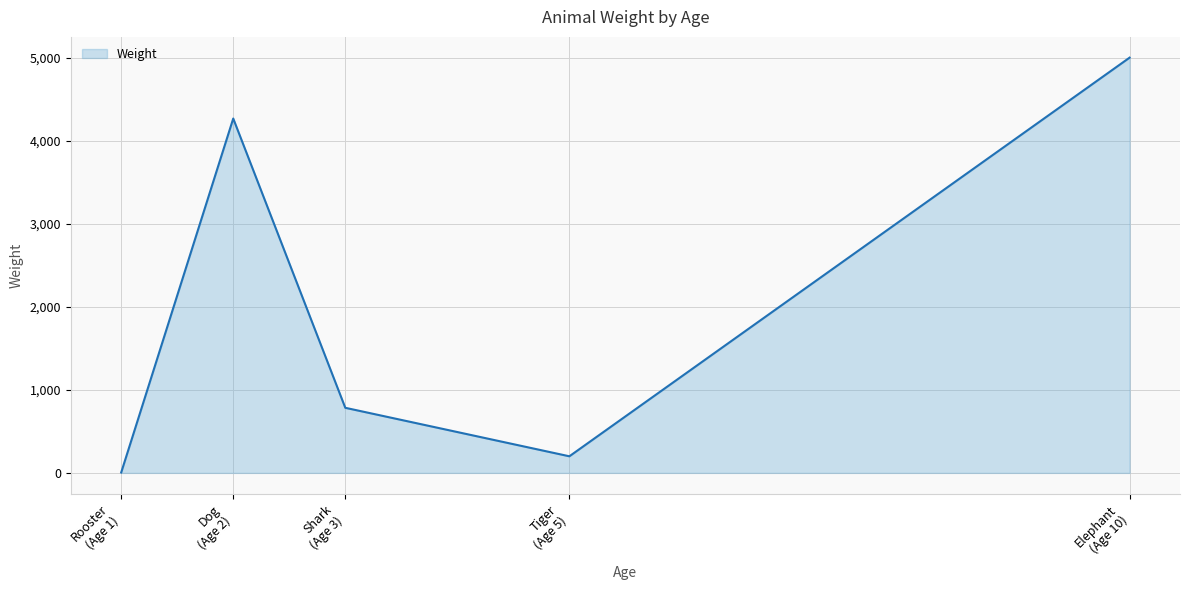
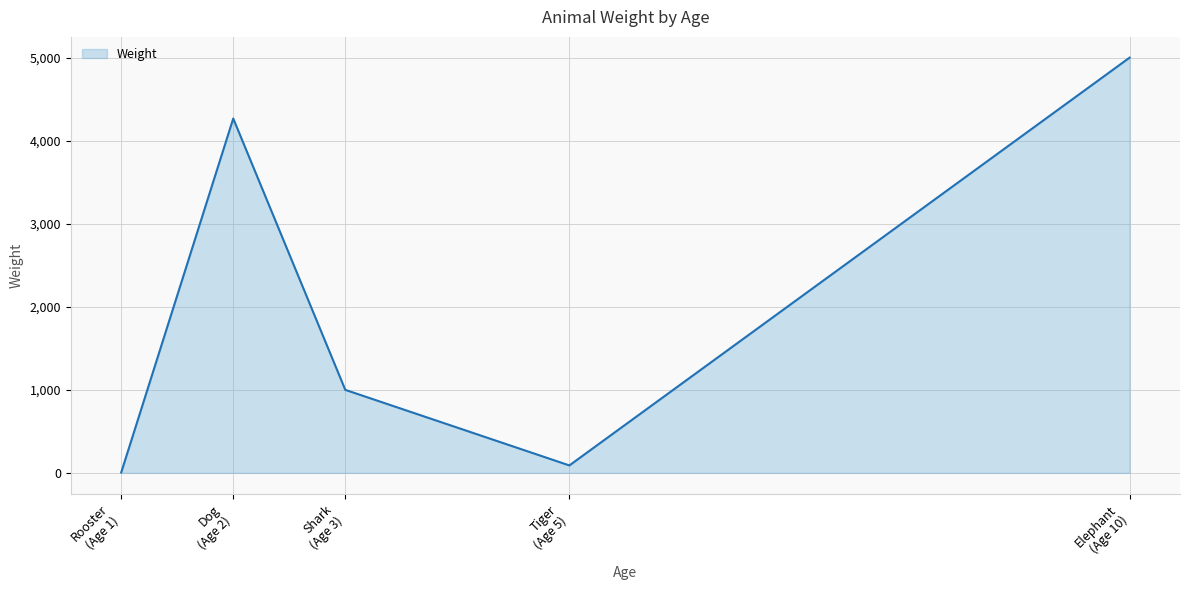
Shark (Age 3): 800 -> 1,000
Tiger (Age 5): 200 -> 100
